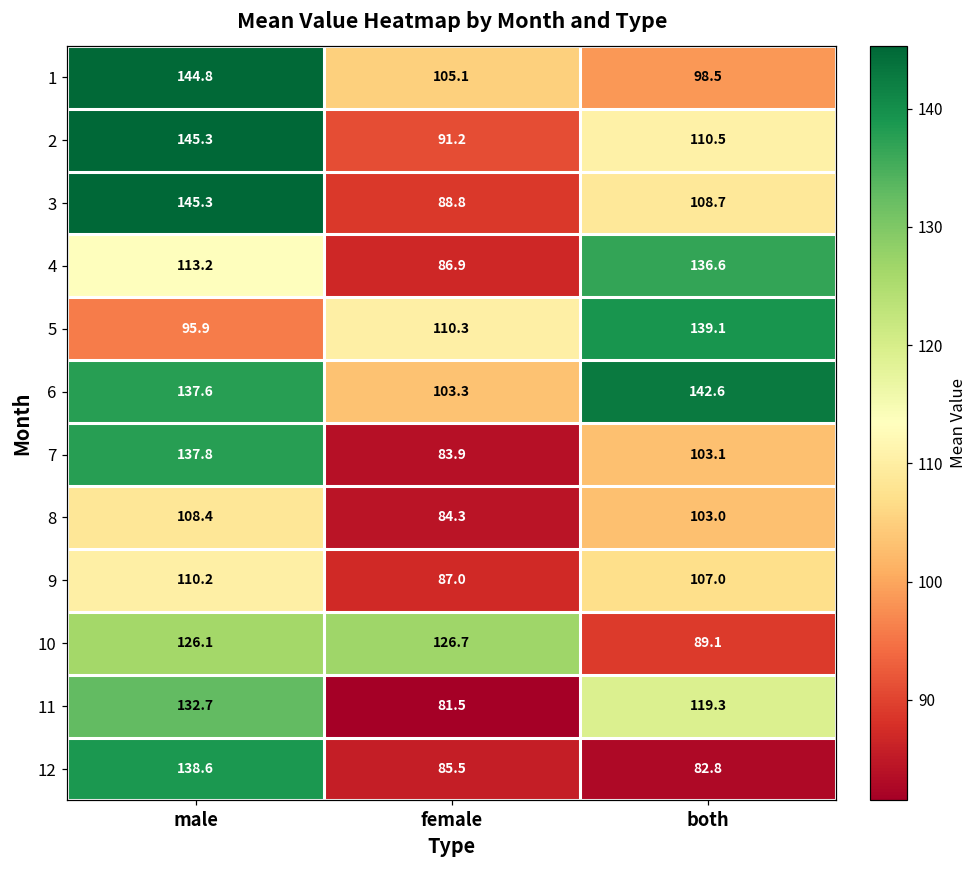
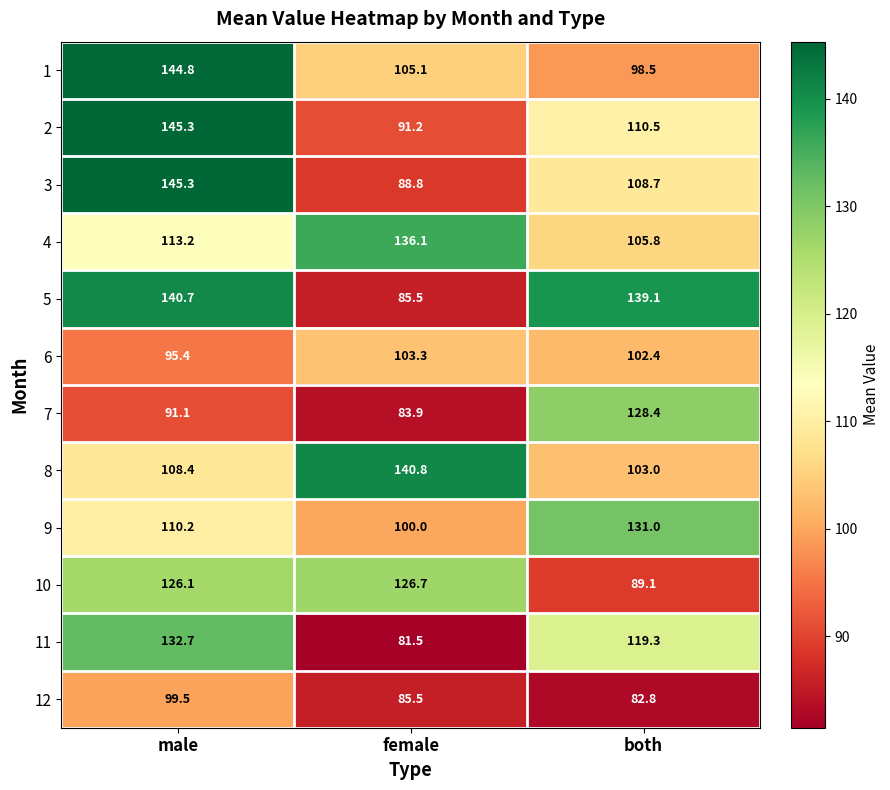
4, female: 86.9 -> 136.1
4, both: 136.6 -> 105.8
5, male: 95.9 -> 140.7
5, female: 110.3 -> 85.5
6, male: 137.6 -> 95.4
6, both: 142.6 -> 102.4
7, male: 137.8 -> 91.1
7, both: 103.1 -> 128.4
8, female: 84.3 -> 140.8
9, female: 87.0 -> 100.0
9, both: 107.0 -> 131.0
12, male: 138.6 -> 99.5
